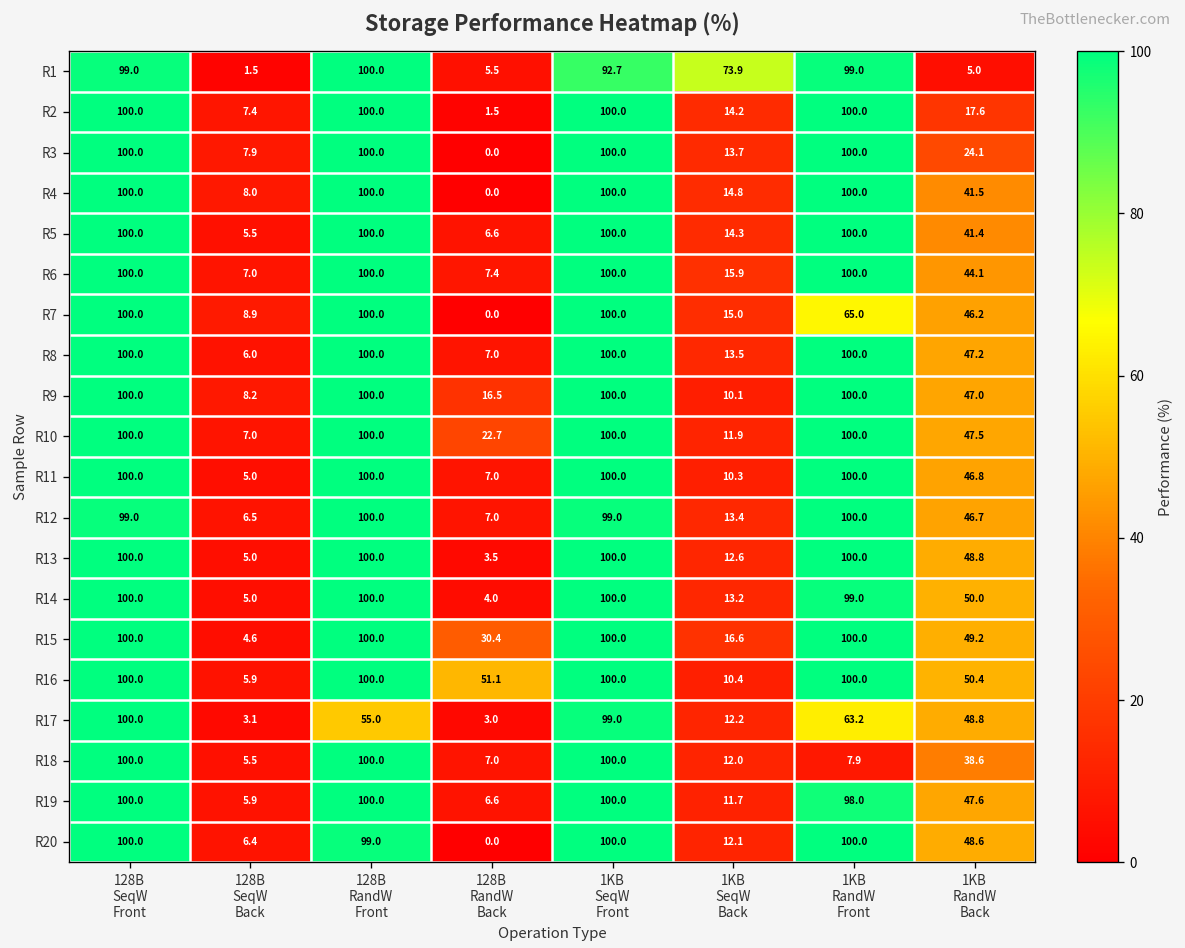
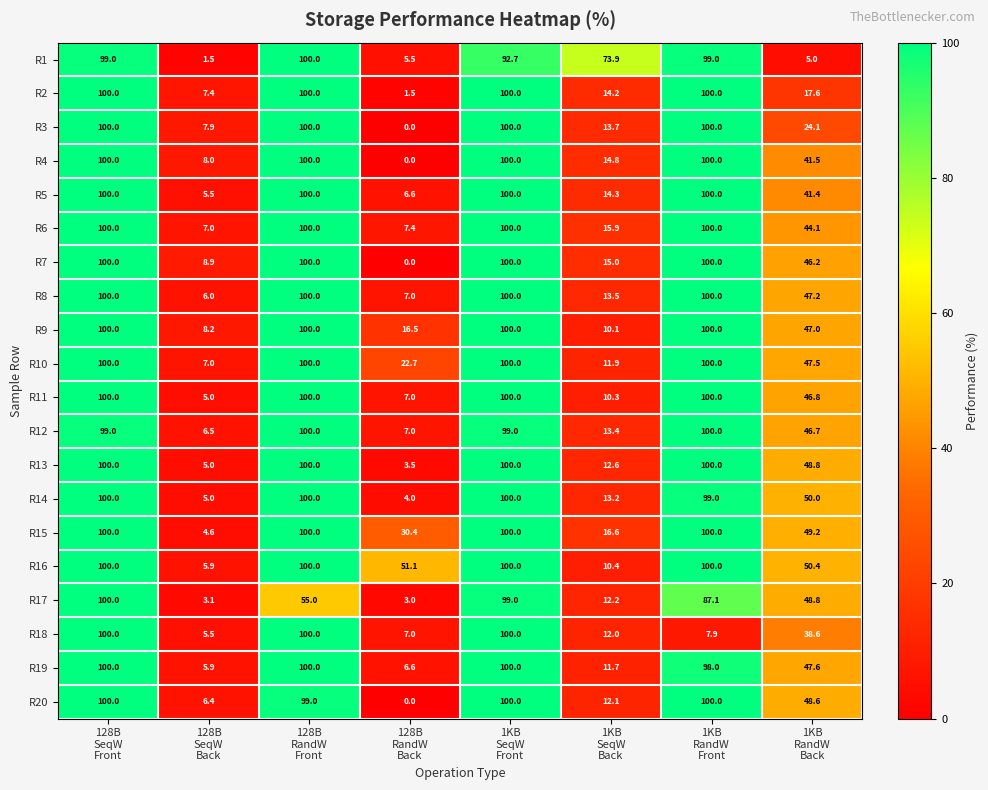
R7, 1KB RandW Front: 65.0 -> 100.0
R17, 1KB RandW Front: 63.2 -> 87.1
